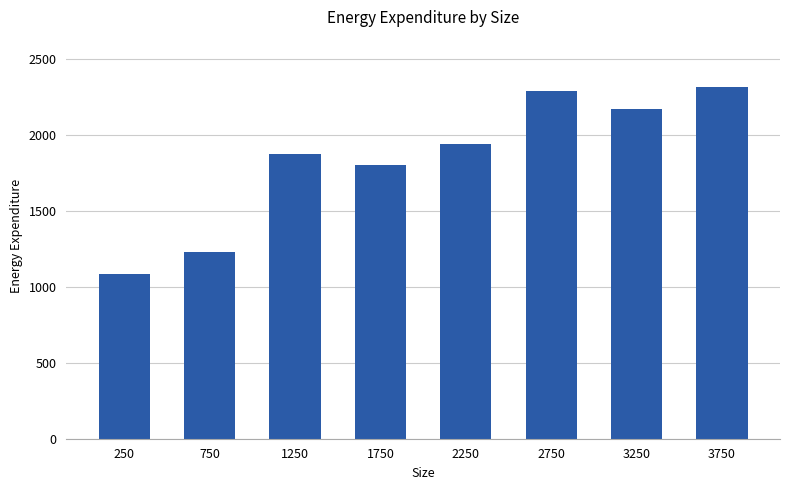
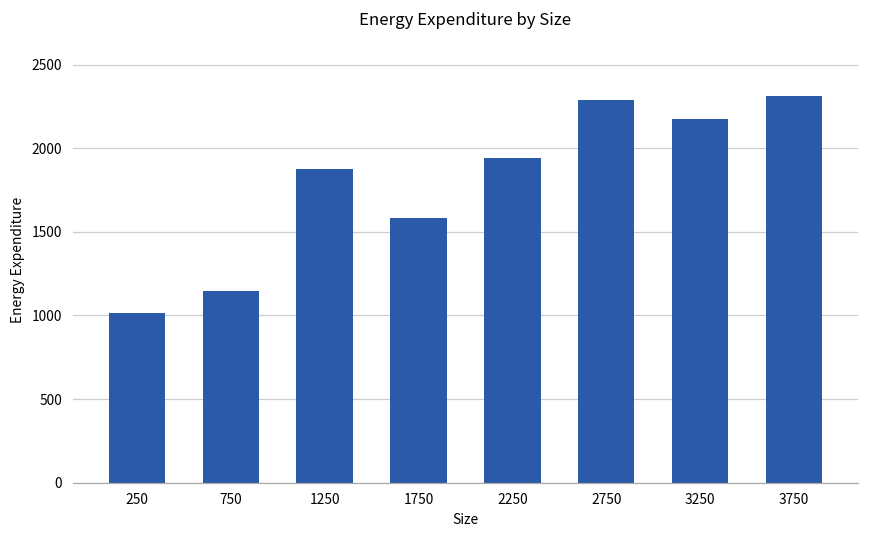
250: 1090 -> 1010
750: 1230 -> 1150
1750: 1800 -> 1590
